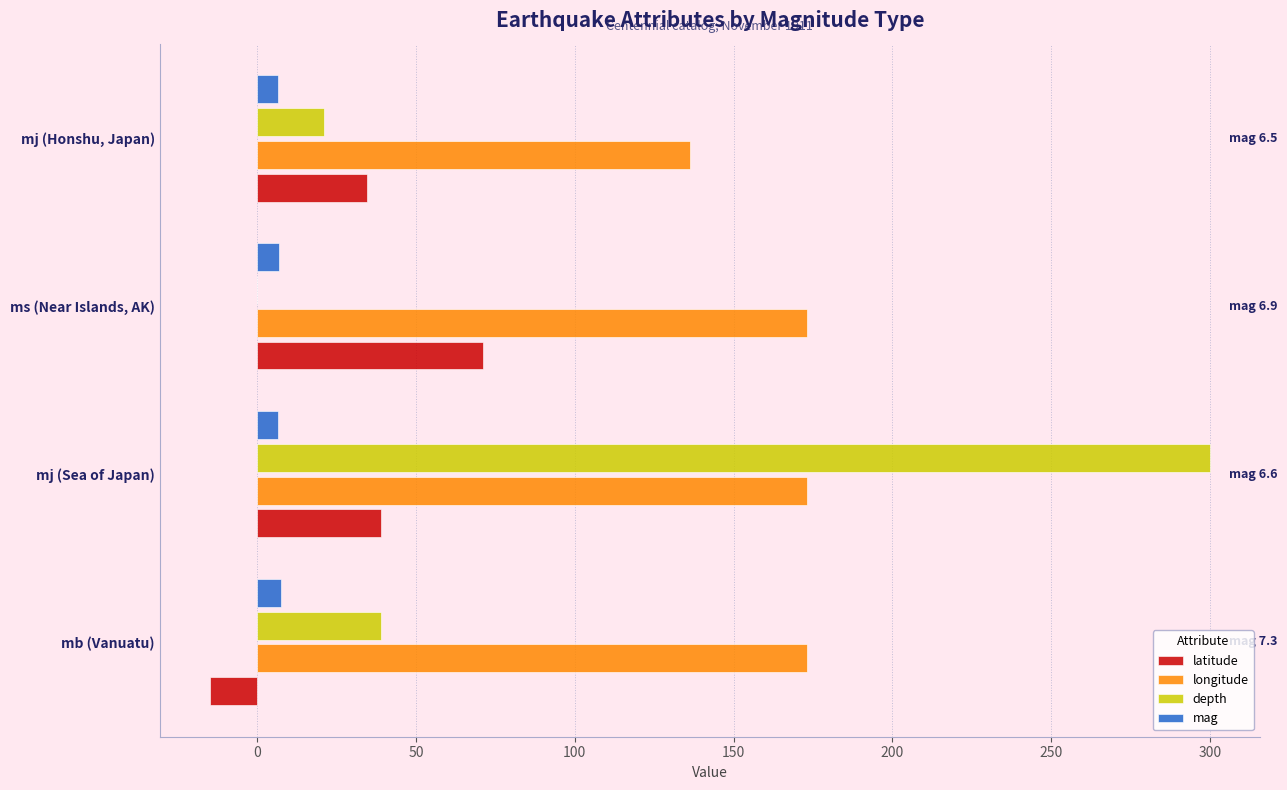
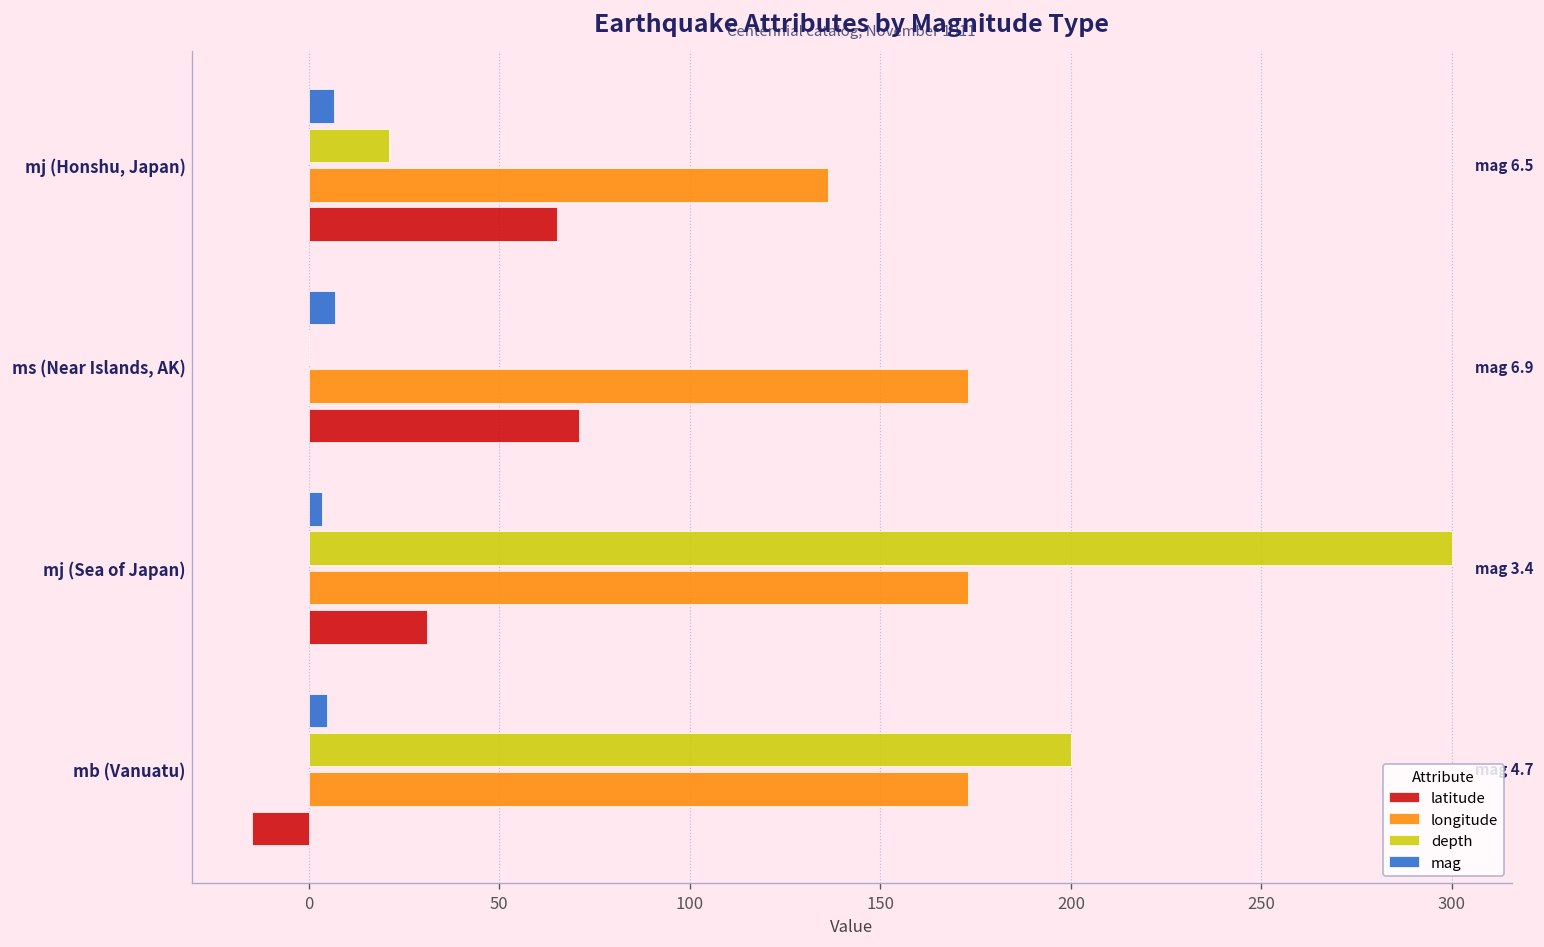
latitude, mj (Honshu, Japan): 35 -> 65
mag, mj (Sea of Japan): 6.6 -> 3.4
latitude, mj (Sea of Japan): 39 -> 31
mag, mb (Vanuatu): 7 -> 5
depth, mb (Vanuatu): 39 -> 200
